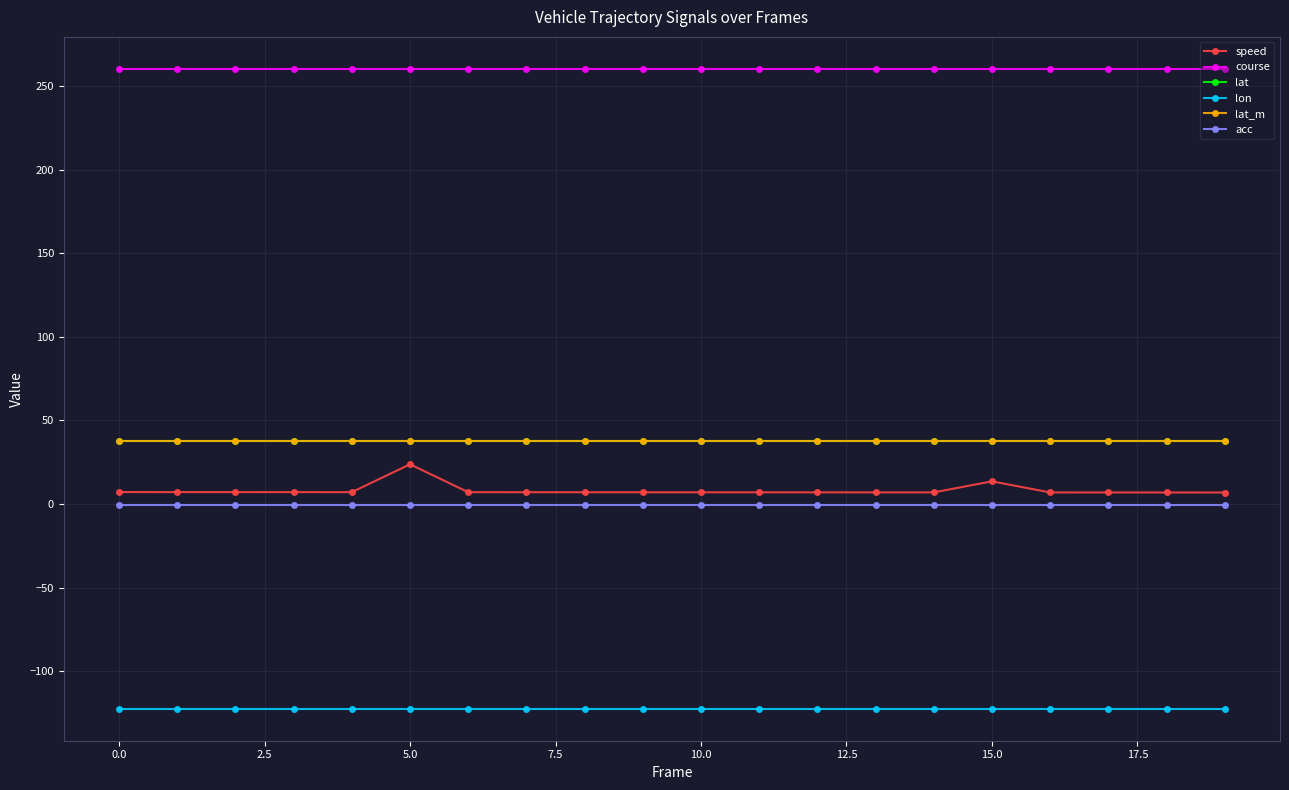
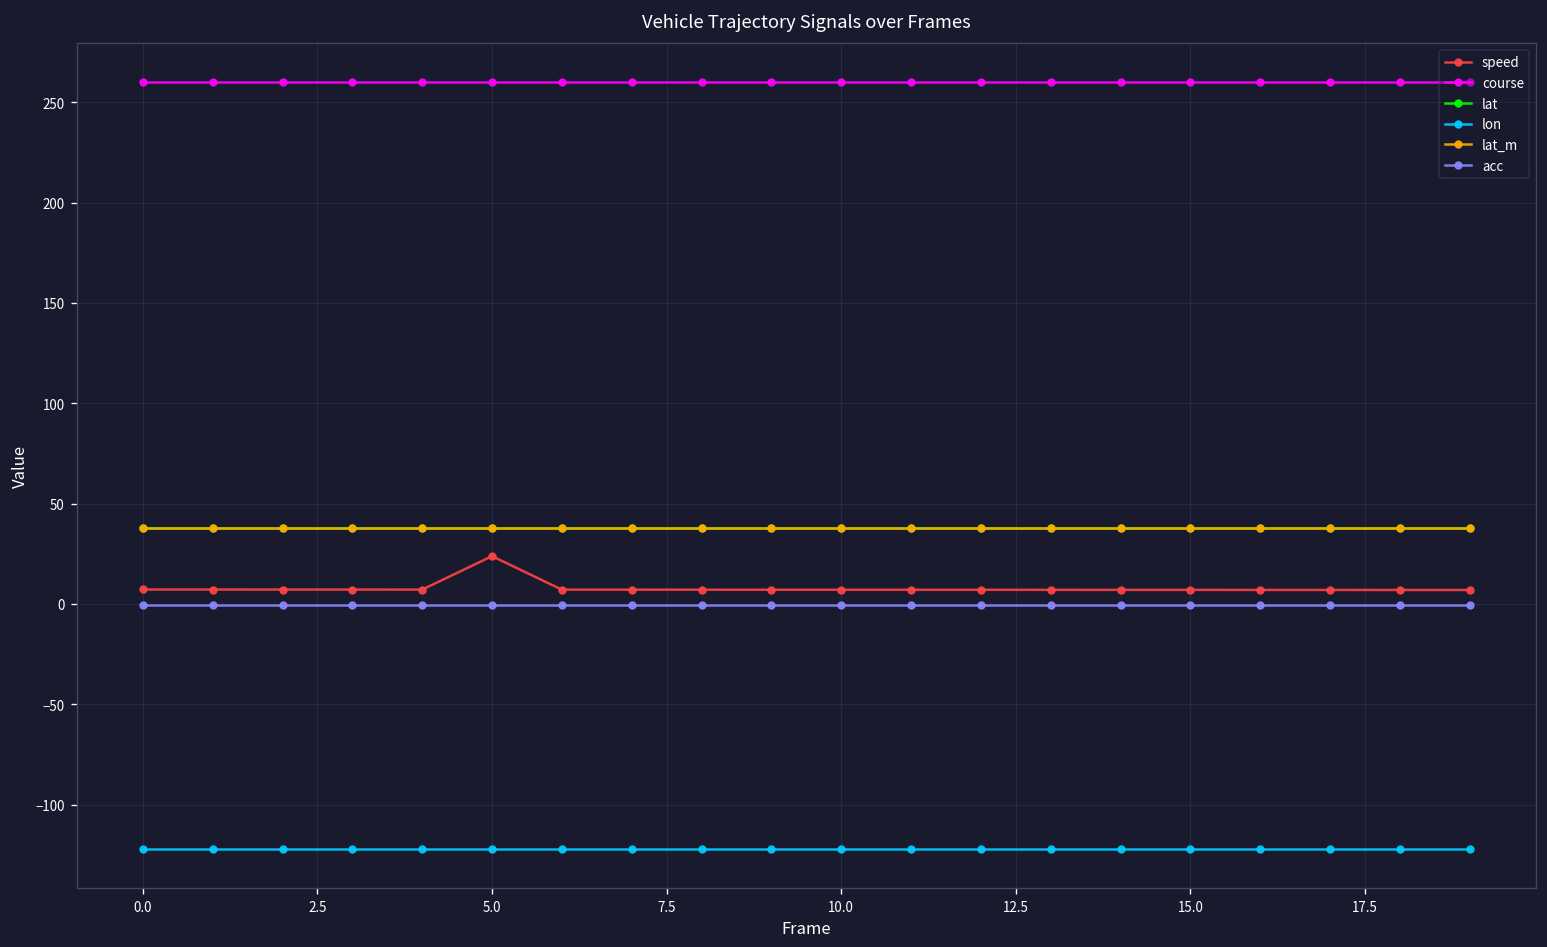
speed, 15.0: 14 -> 7
